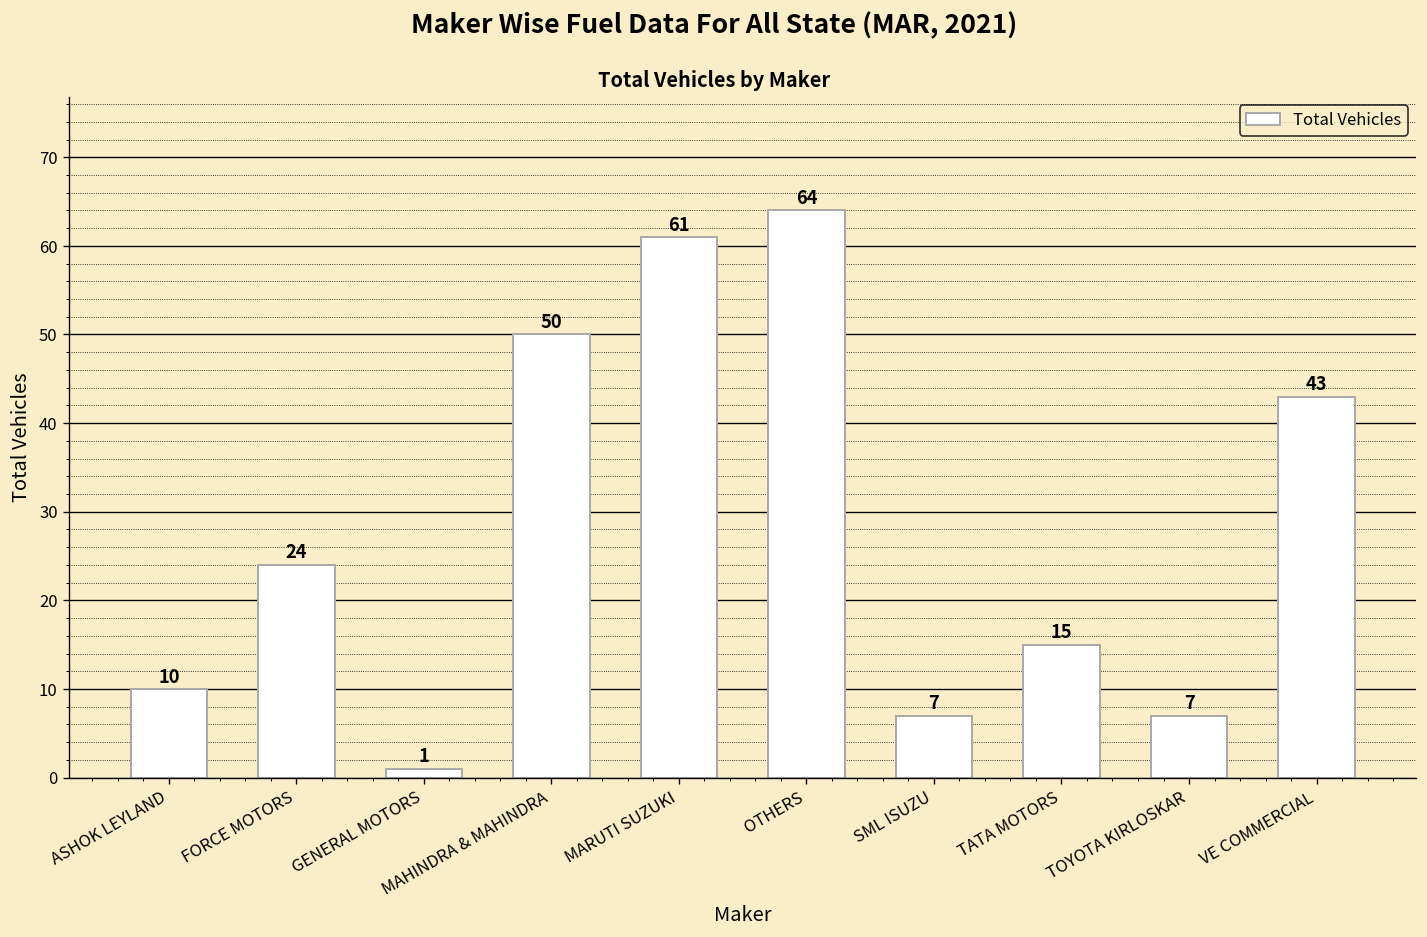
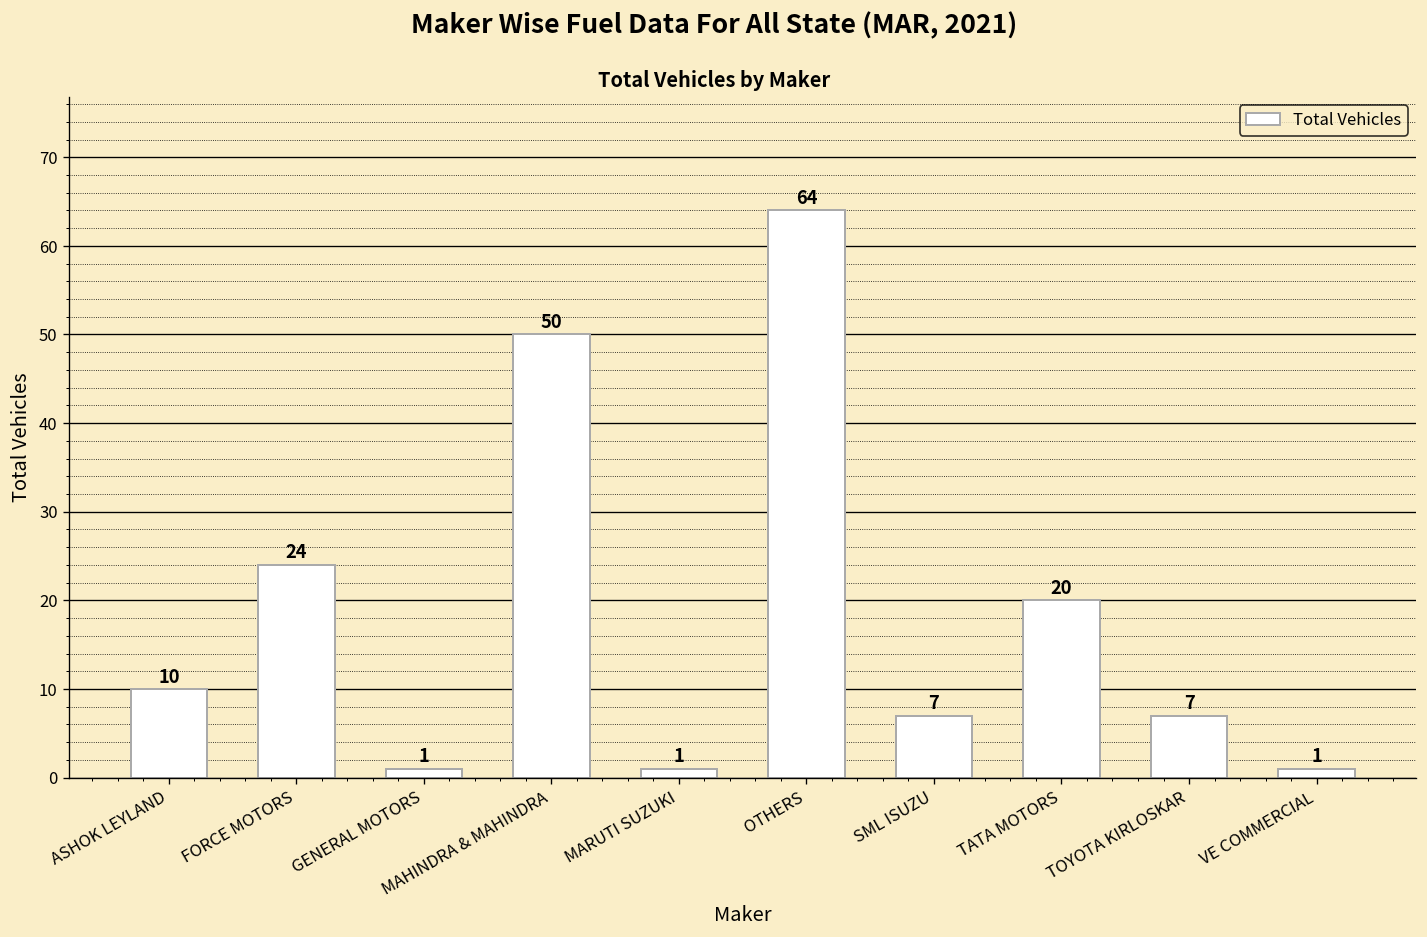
MARUTI SUZUKI: 61 -> 1
TATA MOTORS: 15 -> 20
VE COMMERCIAL: 43 -> 1
